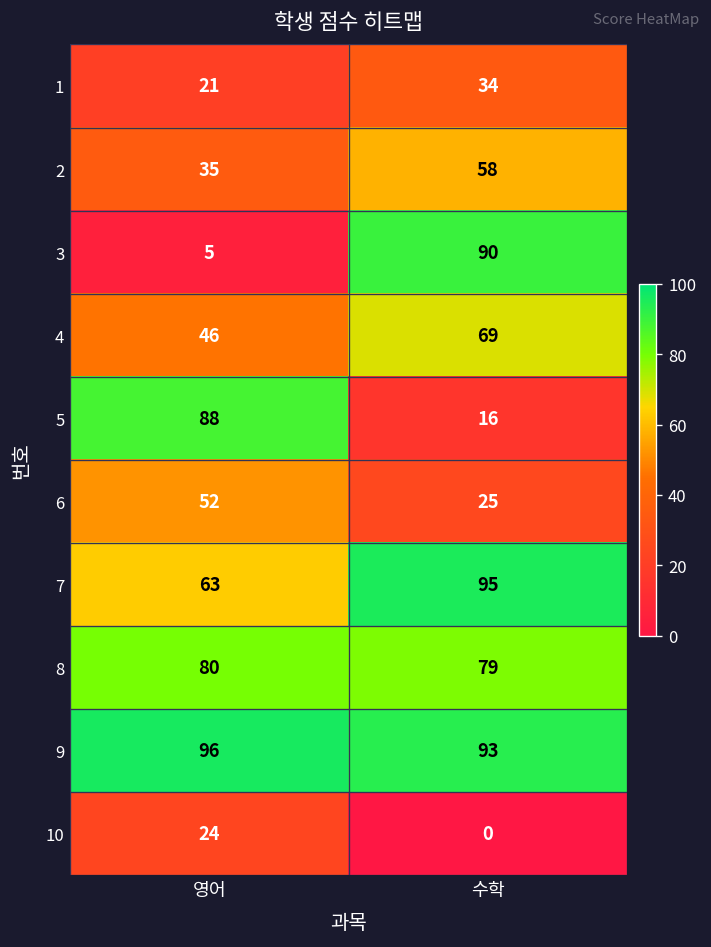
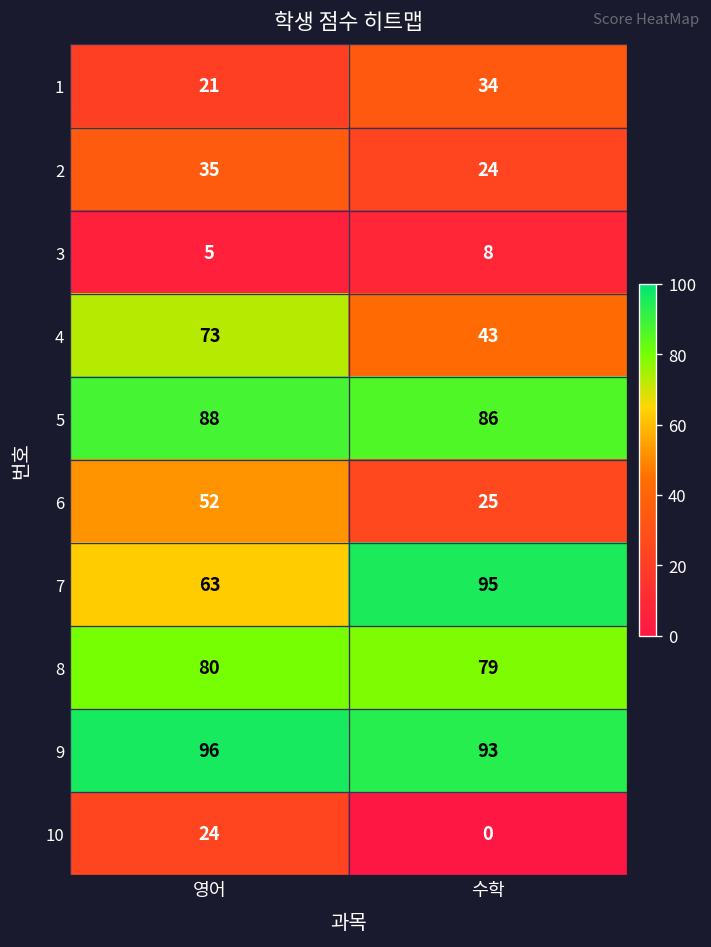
2, 수학: 58 -> 24
3, 수학: 90 -> 8
4, 영어: 46 -> 73
4, 수학: 69 -> 43
5, 수학: 16 -> 86
